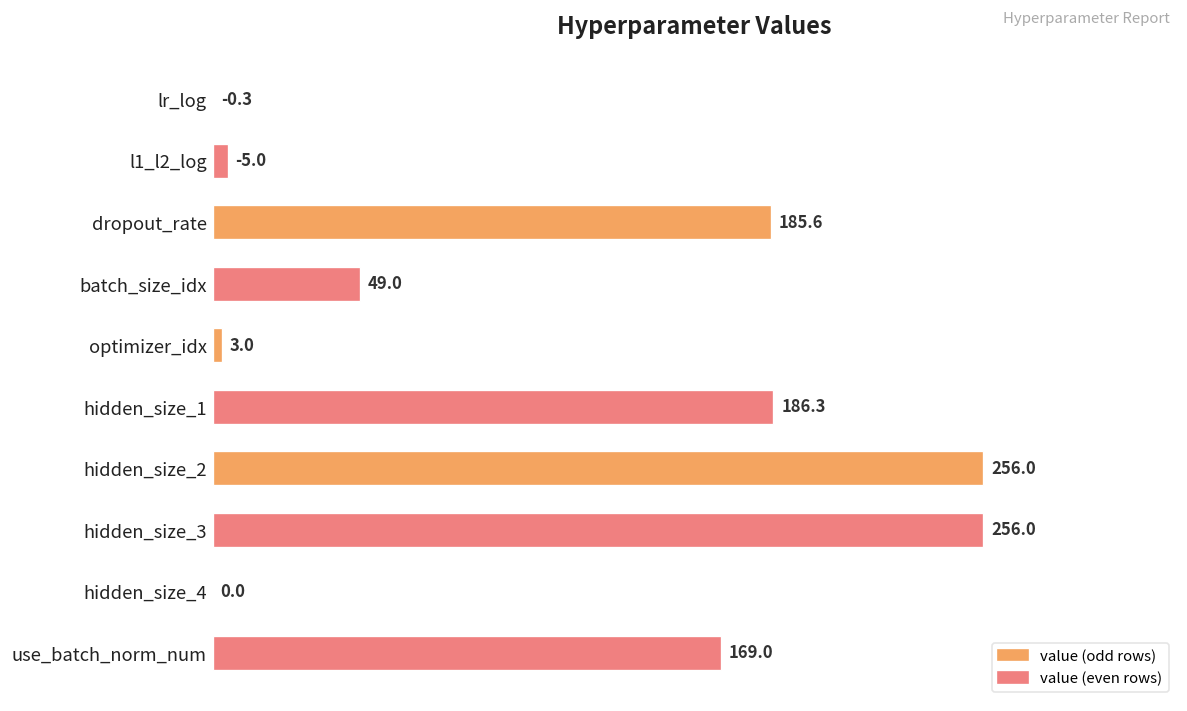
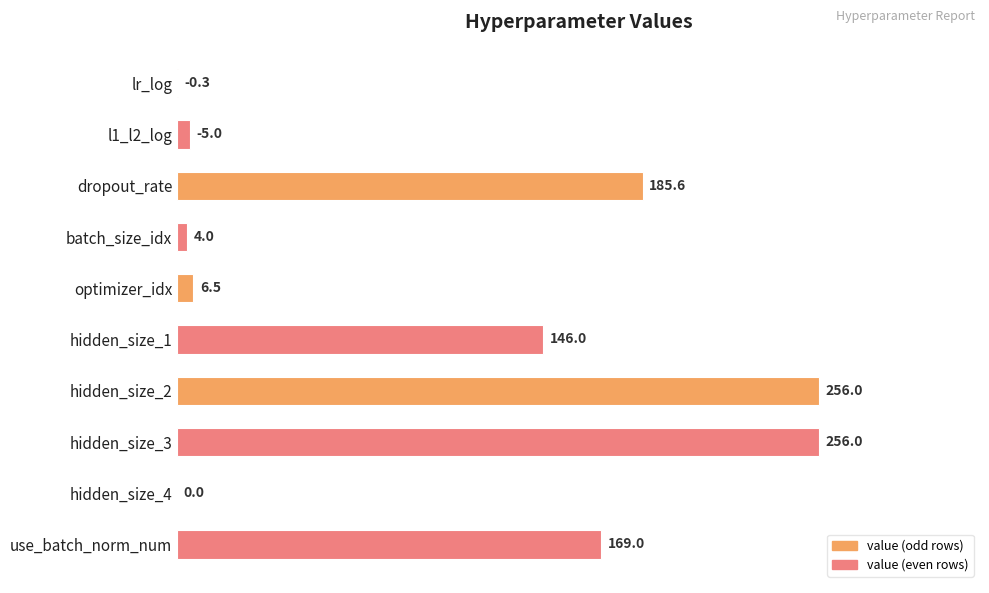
batch_size_idx: 49.0 -> 4.0
optimizer_idx: 3.0 -> 6.5
hidden_size_1: 186.3 -> 146.0
